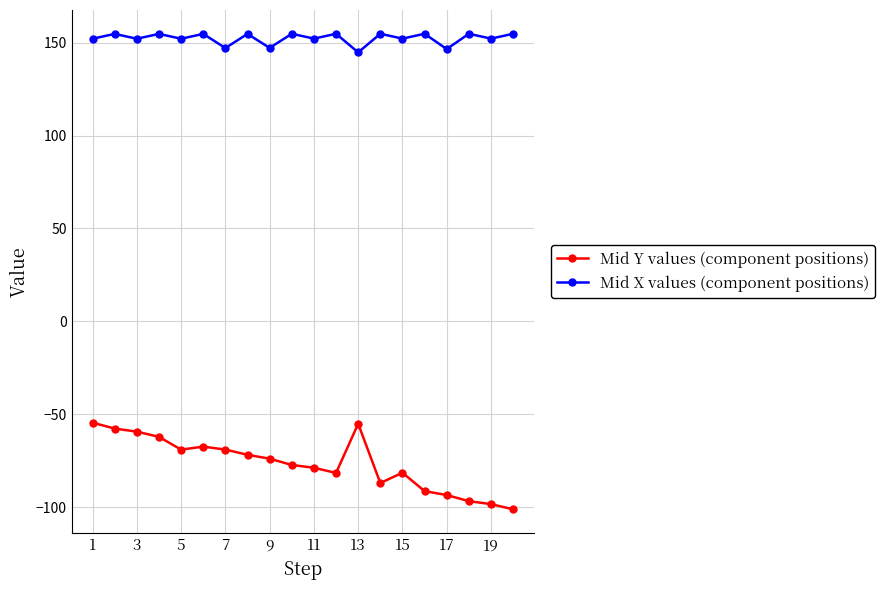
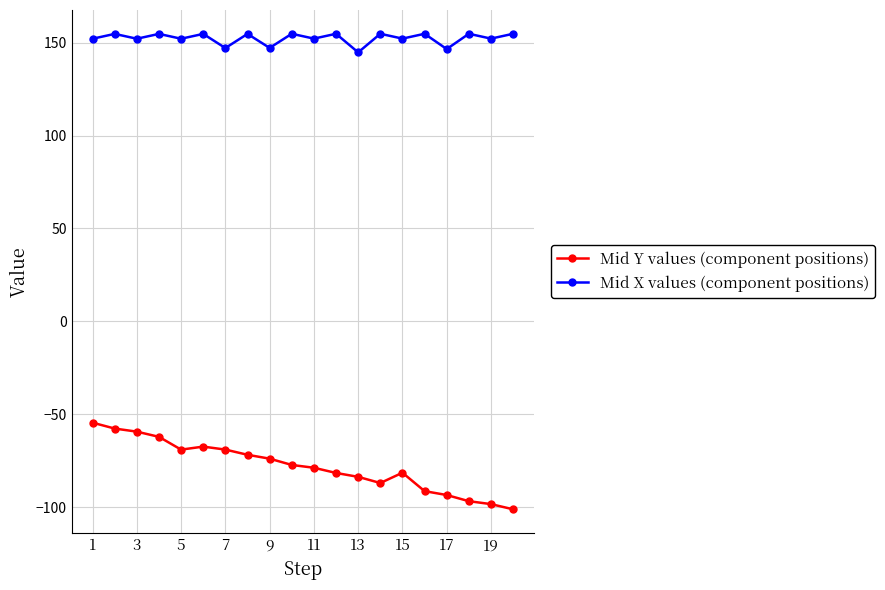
Mid Y values (component positions), 13: -55 -> -84
